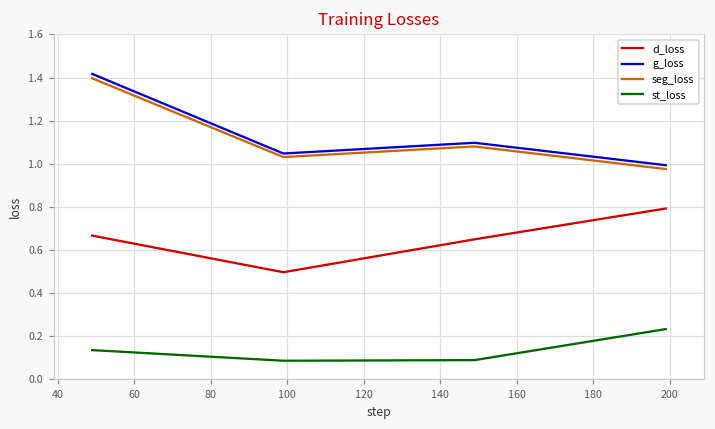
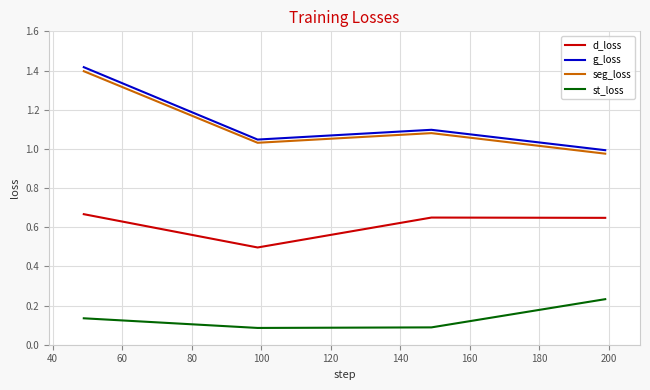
d_loss, 200: 0.79 -> 0.65
